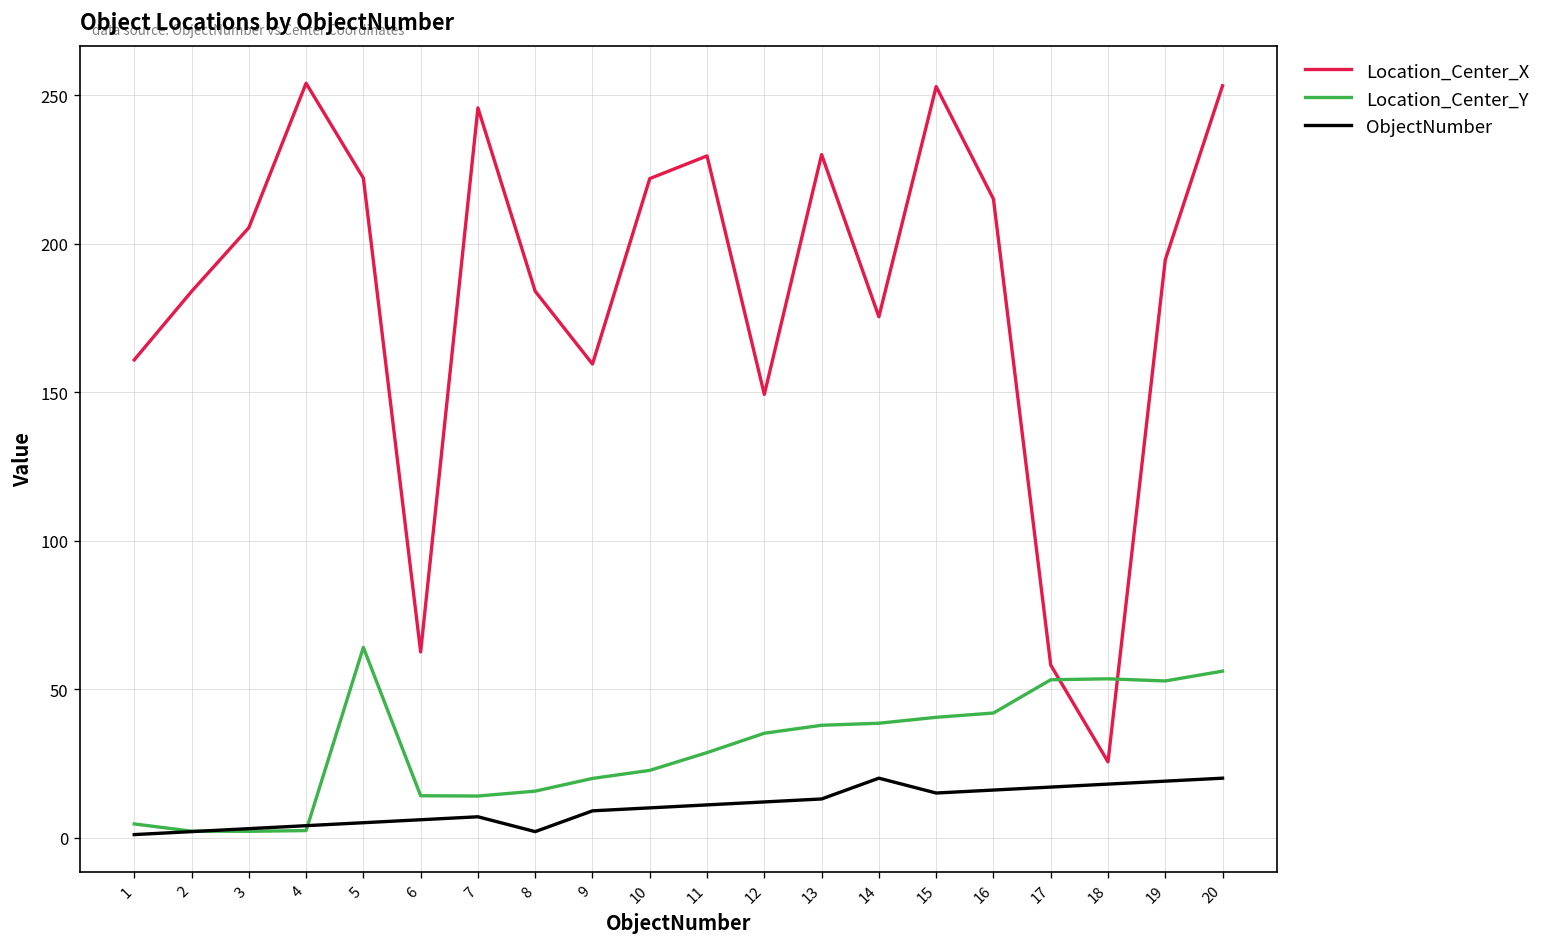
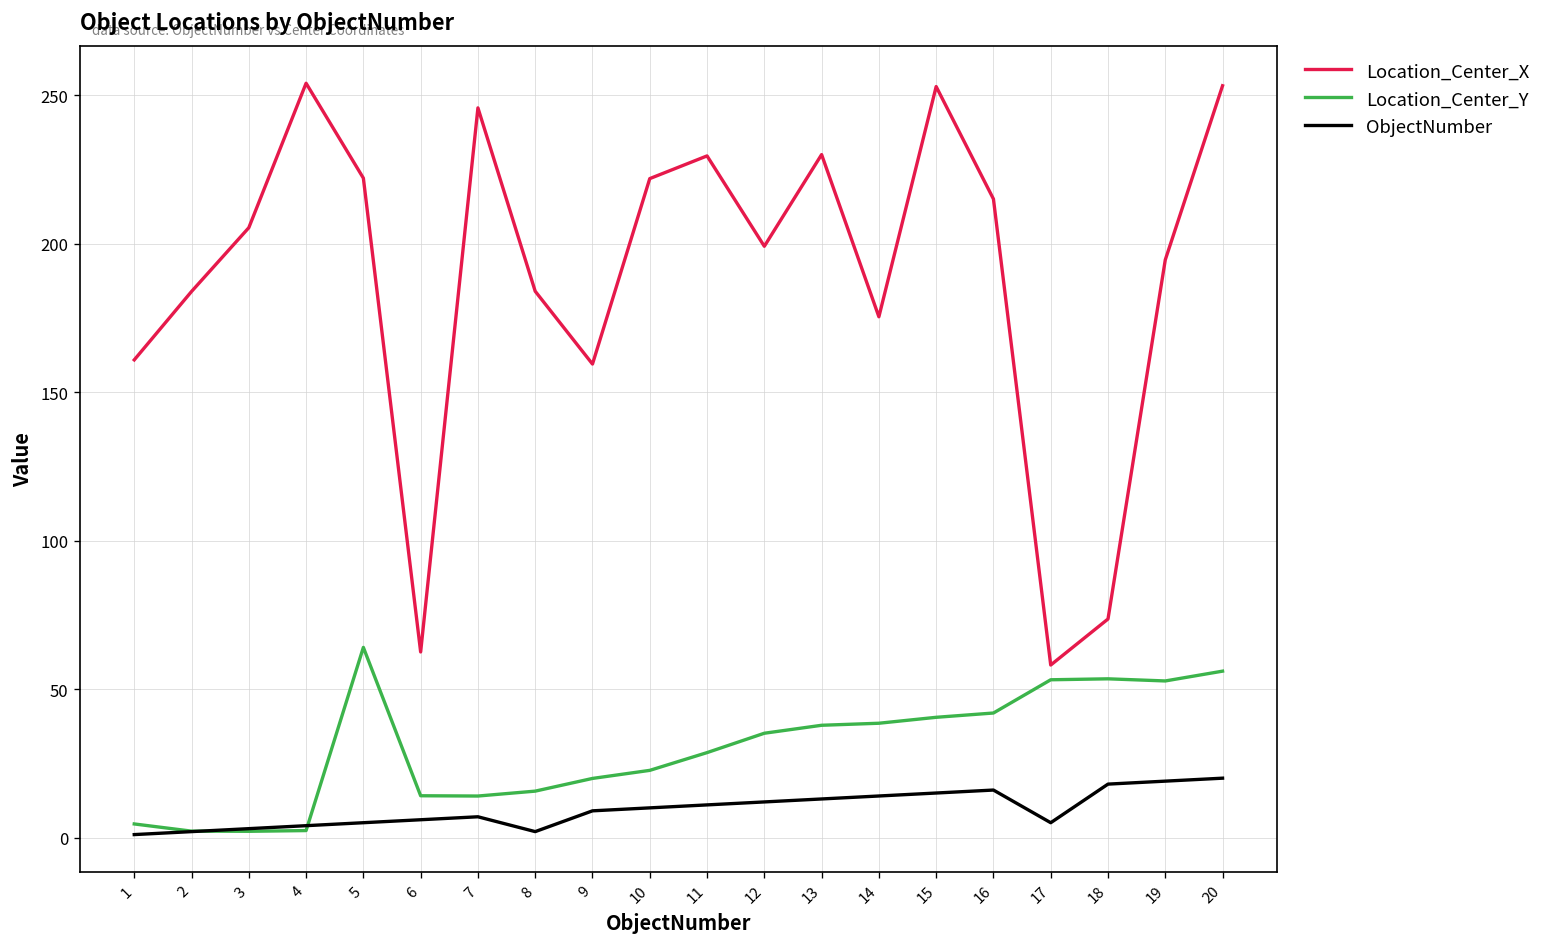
Location_Center_X, 12: 149 -> 199
ObjectNumber, 14: 20 -> 14
ObjectNumber, 17: 17 -> 5
Location_Center_X, 18: 25 -> 74
